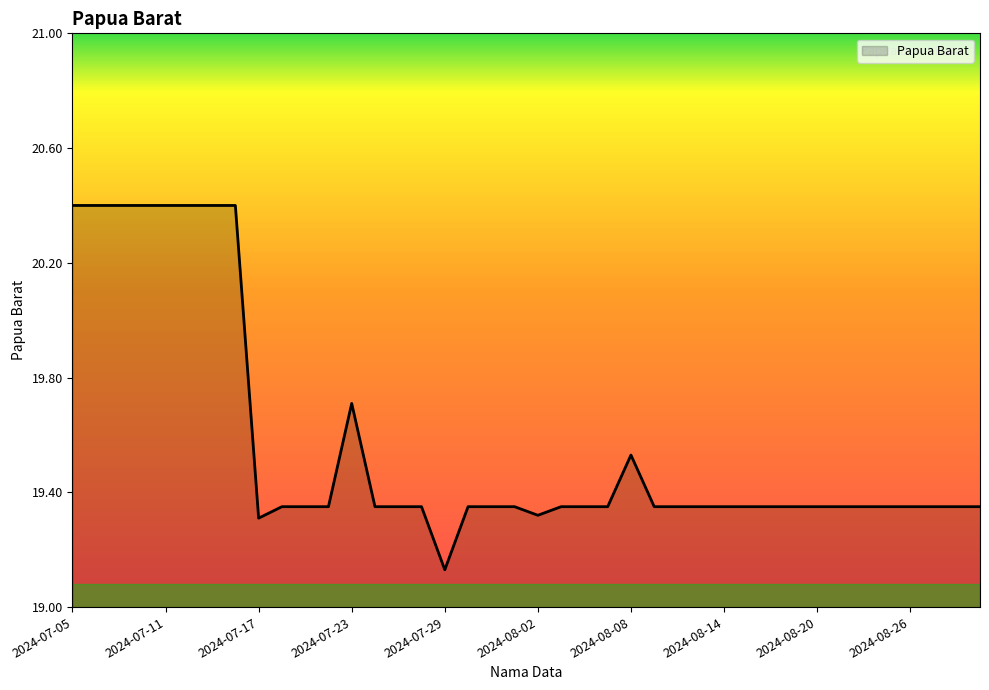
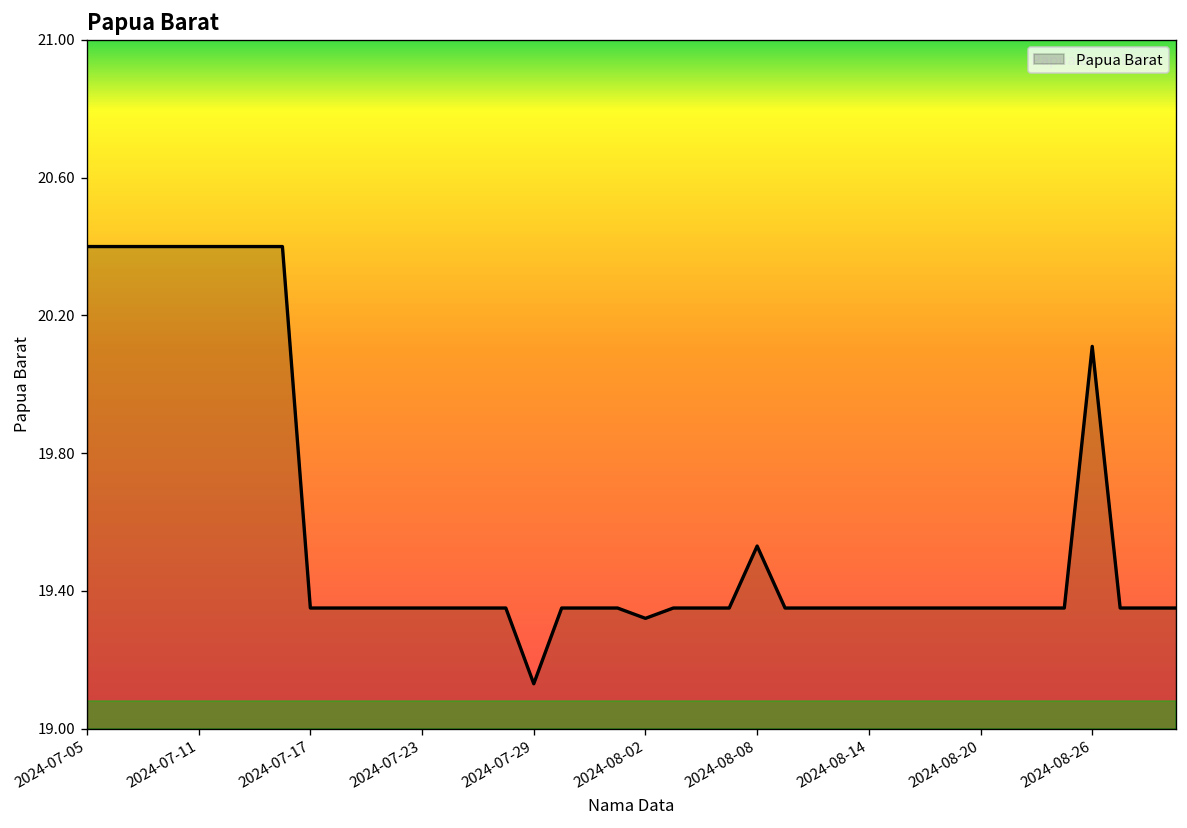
Papua Barat, 2024-07-17: 19.31 -> 19.35
Papua Barat, 2024-07-23: 19.71 -> 19.35
Papua Barat, 2024-08-26: 19.35 -> 20.11
